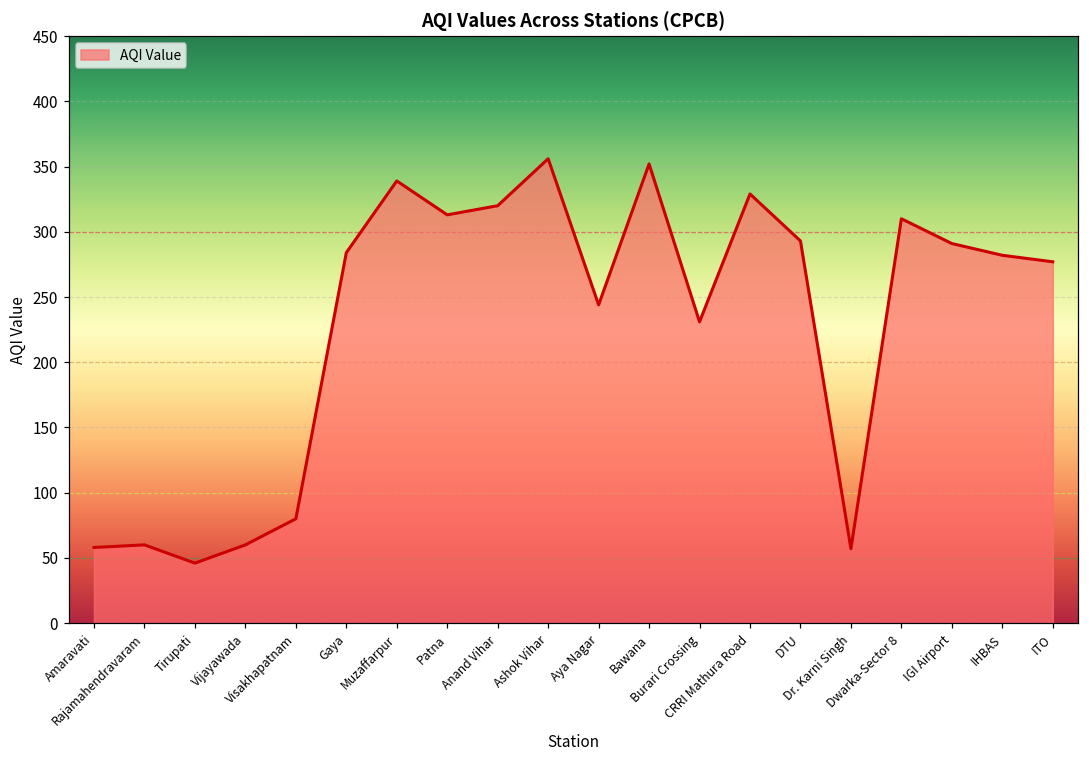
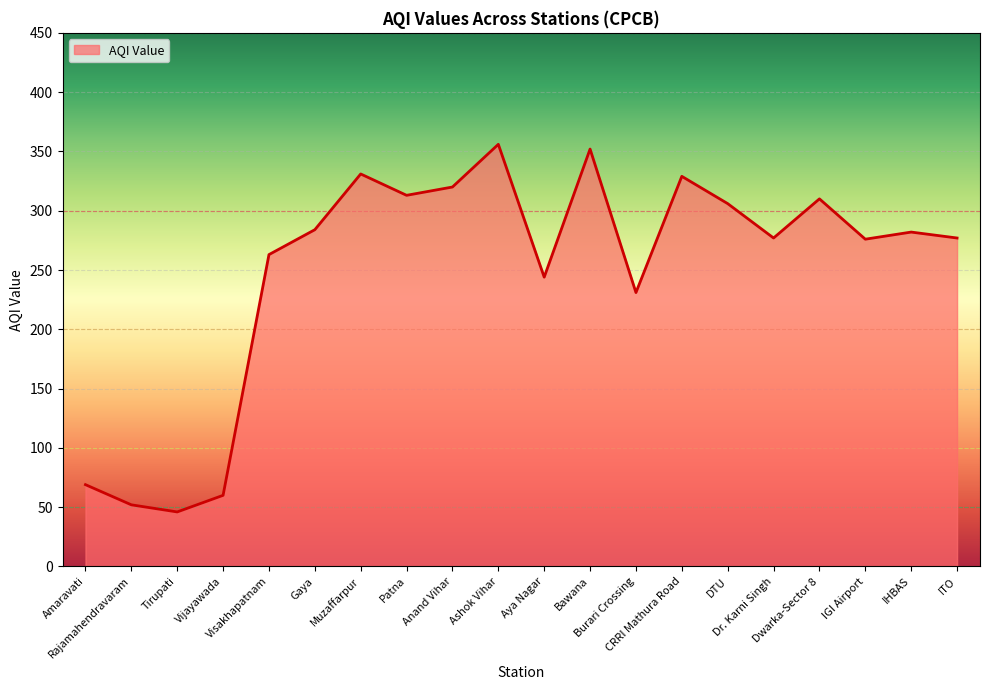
Amaravati: 58 -> 69
Rajamahendravaram: 60 -> 52
Visakhapatnam: 80 -> 263
Muzaffarpur: 339 -> 331
DTU: 293 -> 306
Dr. Karni Singh: 57 -> 277
IGI Airport: 291 -> 276
